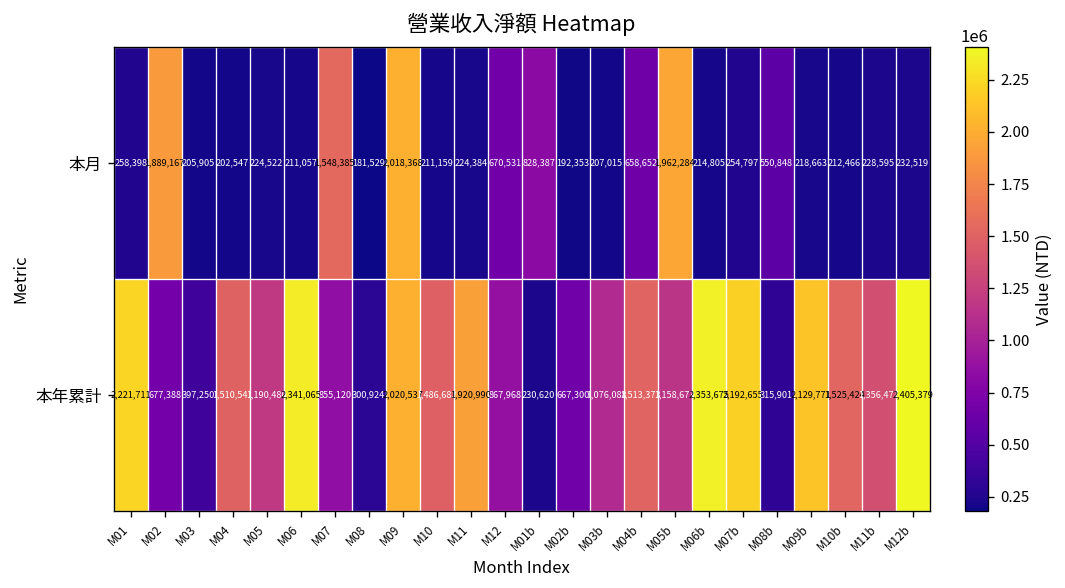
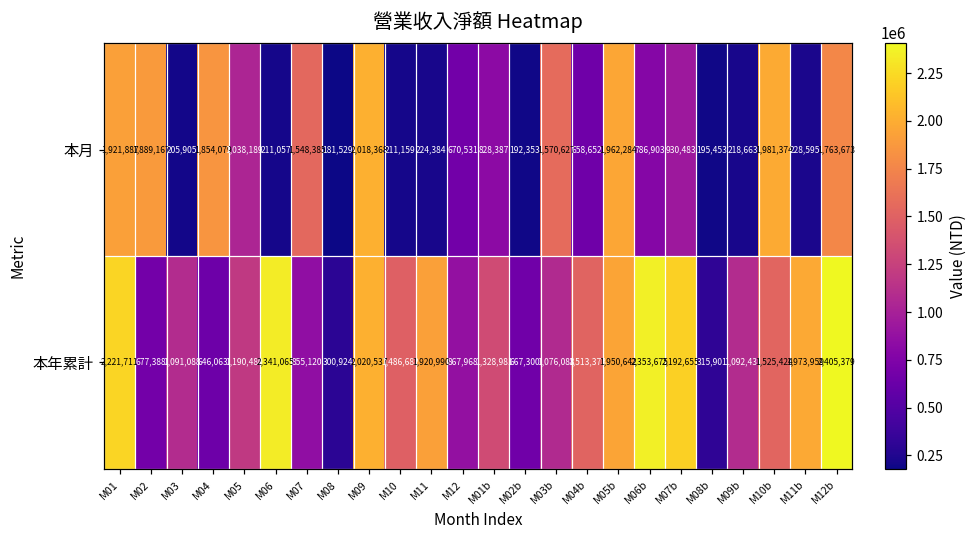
本月, M01: 258,398 -> 1,921,887
本月, M04: 202,547 -> 1,854,079
本月, M05: 224,522 -> 1,038,189
本月, M03b: 207,015 -> 1,570,627
本月, M06b: 214,805 -> 786,903
本月, M07b: 254,797 -> 930,483
本月, M08b: 550,848 -> 195,453
本月, M10b: 212,466 -> 1,981,374
本月, M12b: 232,519 -> 1,763,673
本年累計, M03: 397,250 -> 1,091,088
本年累計, M04: 1,510,541 -> 646,063
本年累計, M01b: 230,620 -> 1,328,981
本年累計, M05b: 1,158,673 -> 1,950,642
本年累計, M09b: 2,129,771 -> 1,092,431
本年累計, M11b: 1,356,477 -> 1,973,959
